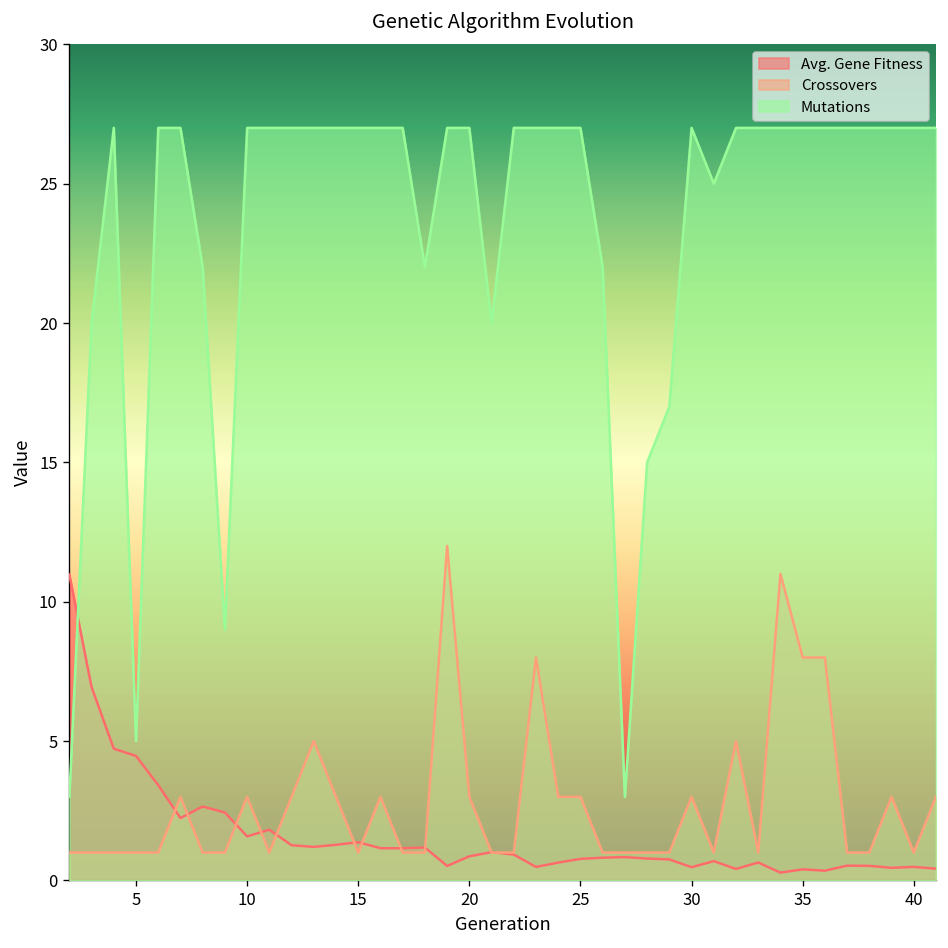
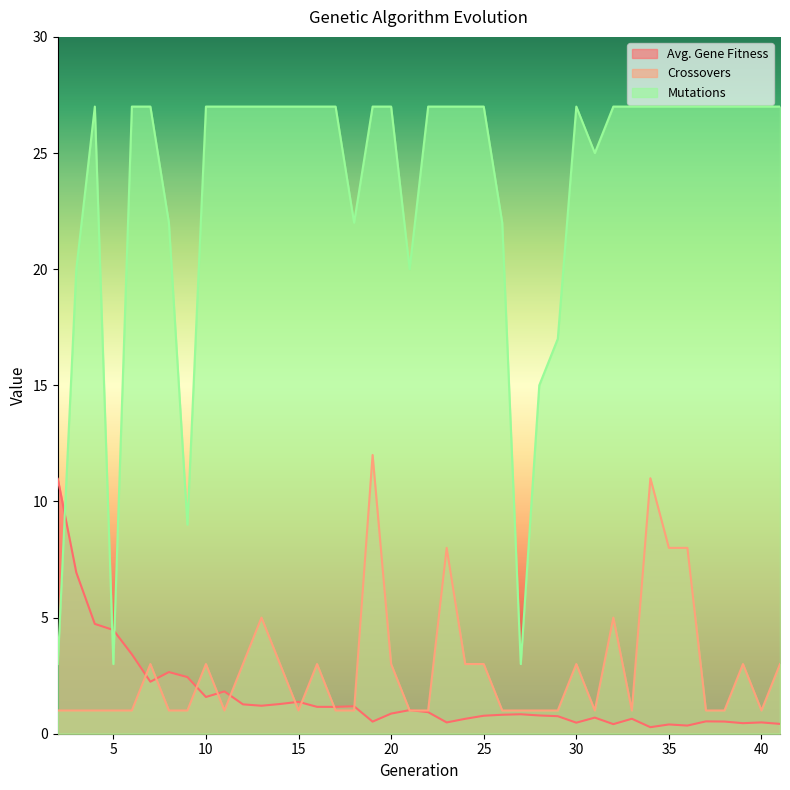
Mutations, 5: 5 -> 3
